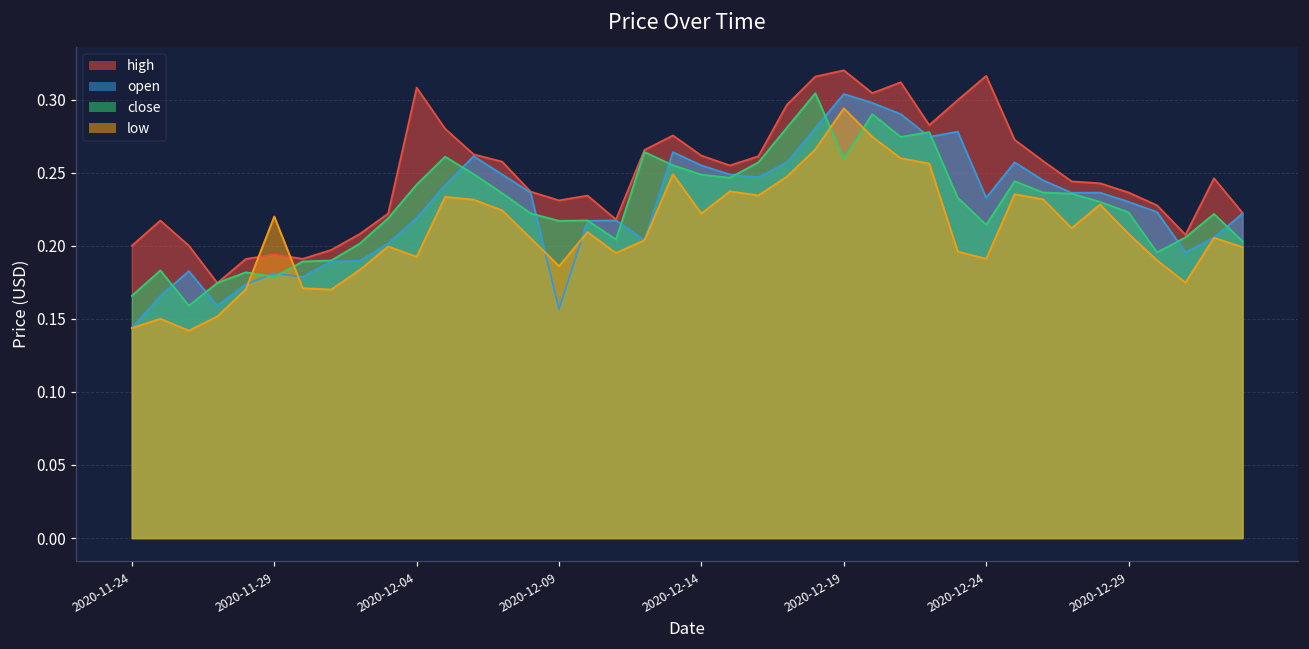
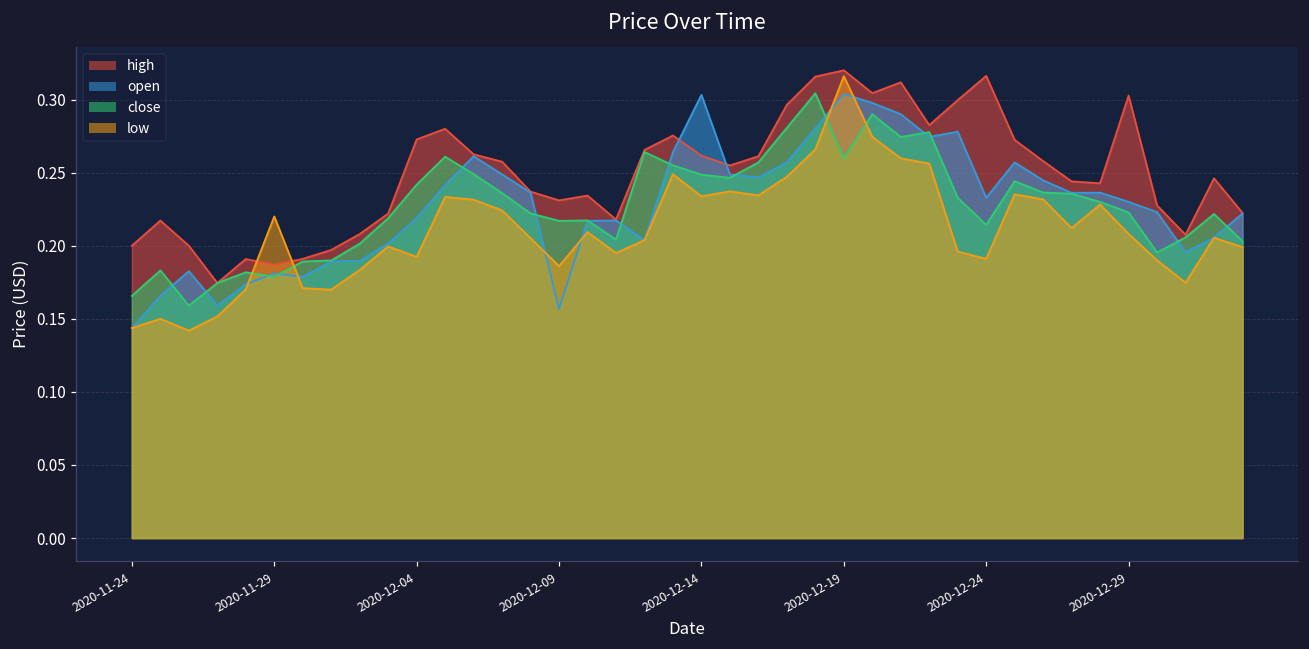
high, 2020-11-29: 0.194 -> 0.187
high, 2020-12-04: 0.308 -> 0.273
open, 2020-12-14: 0.255 -> 0.303
low, 2020-12-14: 0.222 -> 0.234
low, 2020-12-19: 0.294 -> 0.316
high, 2020-12-29: 0.236 -> 0.303
